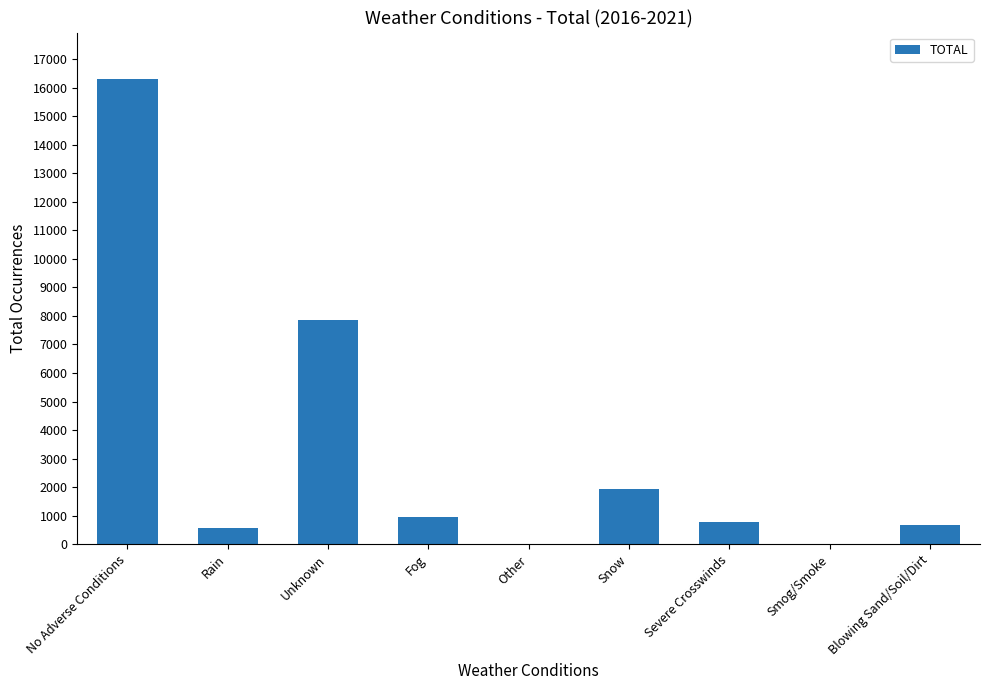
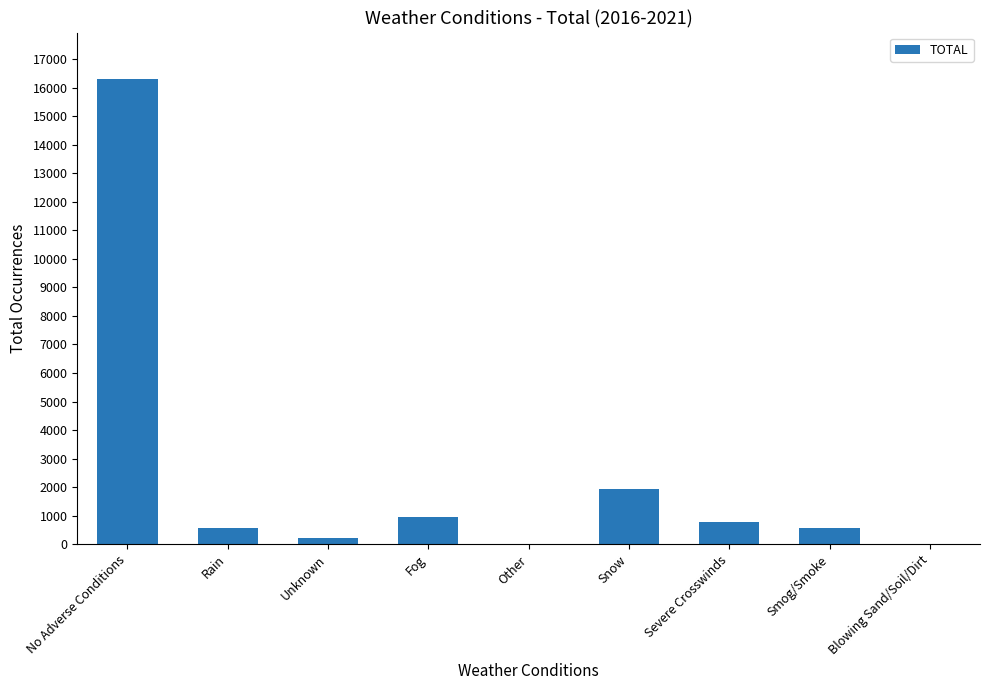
Unknown: 7900 -> 200
Smog/Smoke: 0 -> 600
Blowing Sand/Soil/Dirt: 700 -> 0
